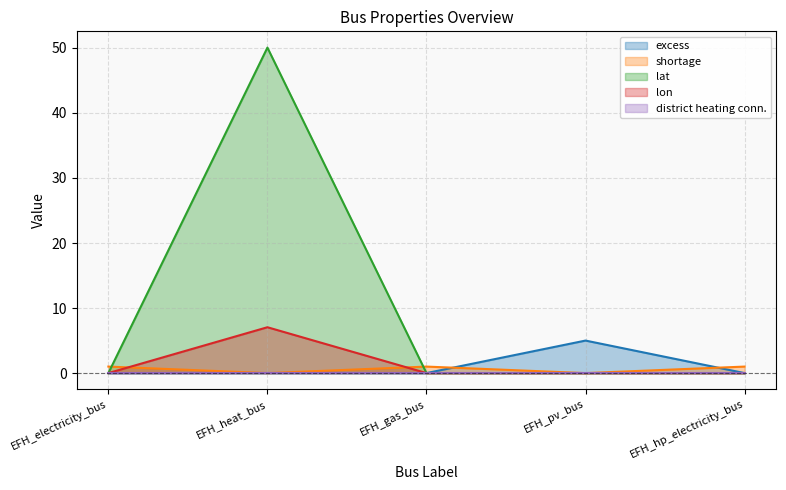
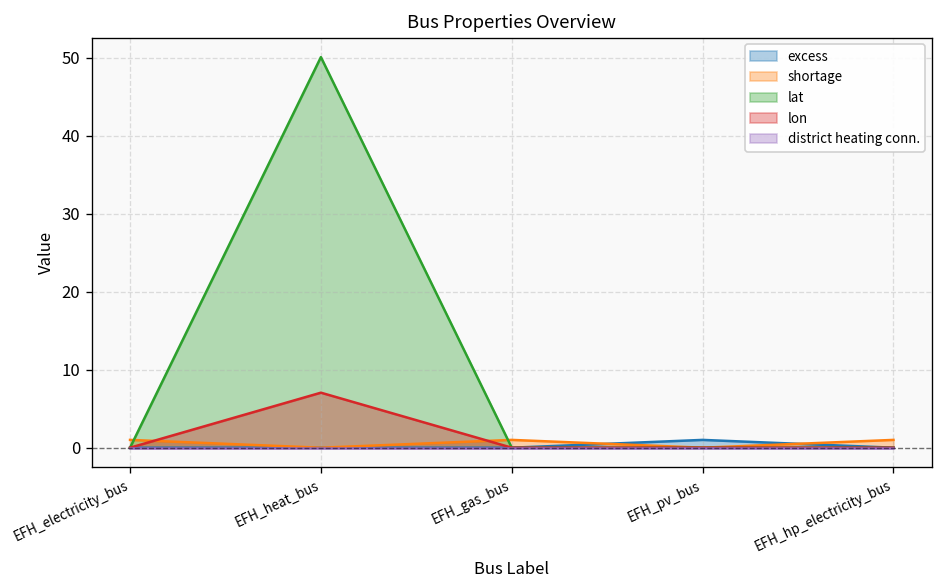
excess, EFH_pv_bus: 5 -> 1
